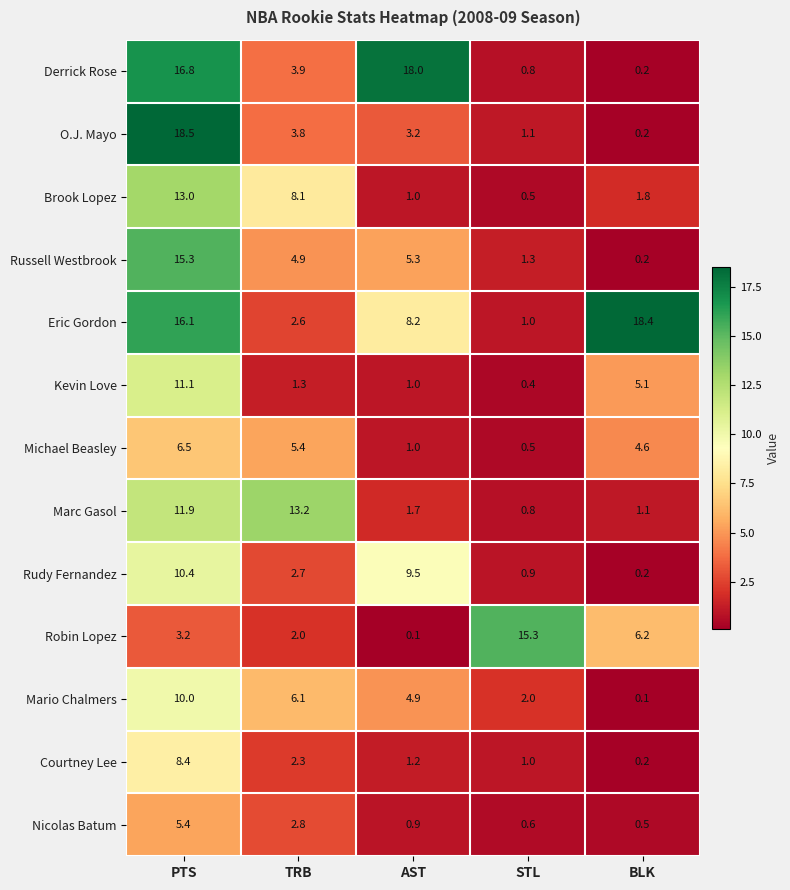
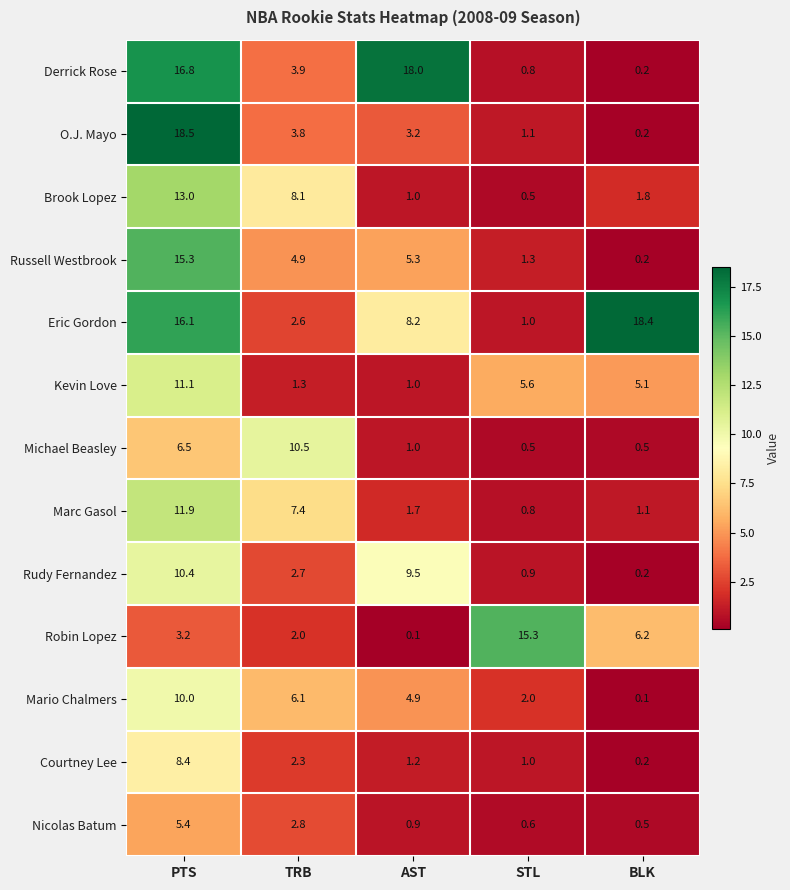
Kevin Love, STL: 0.4 -> 5.6
Michael Beasley, TRB: 5.4 -> 10.5
Michael Beasley, BLK: 4.6 -> 0.5
Marc Gasol, TRB: 13.2 -> 7.4
